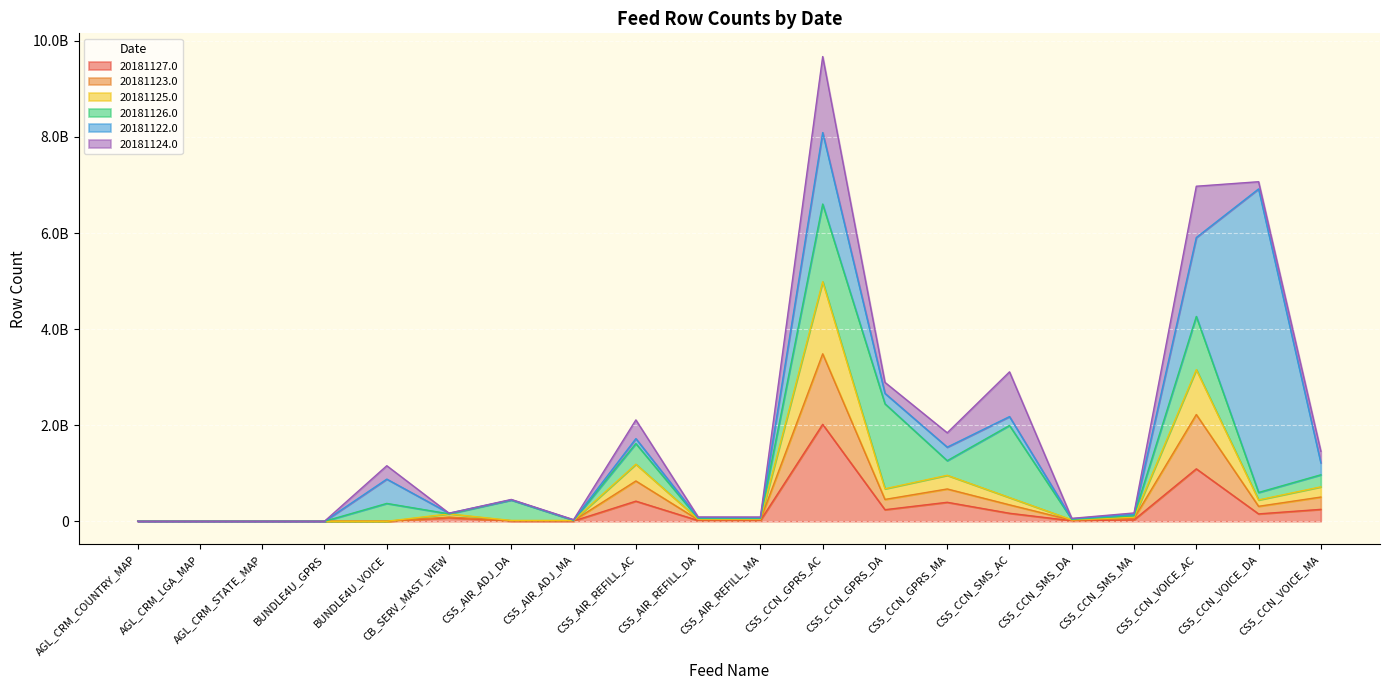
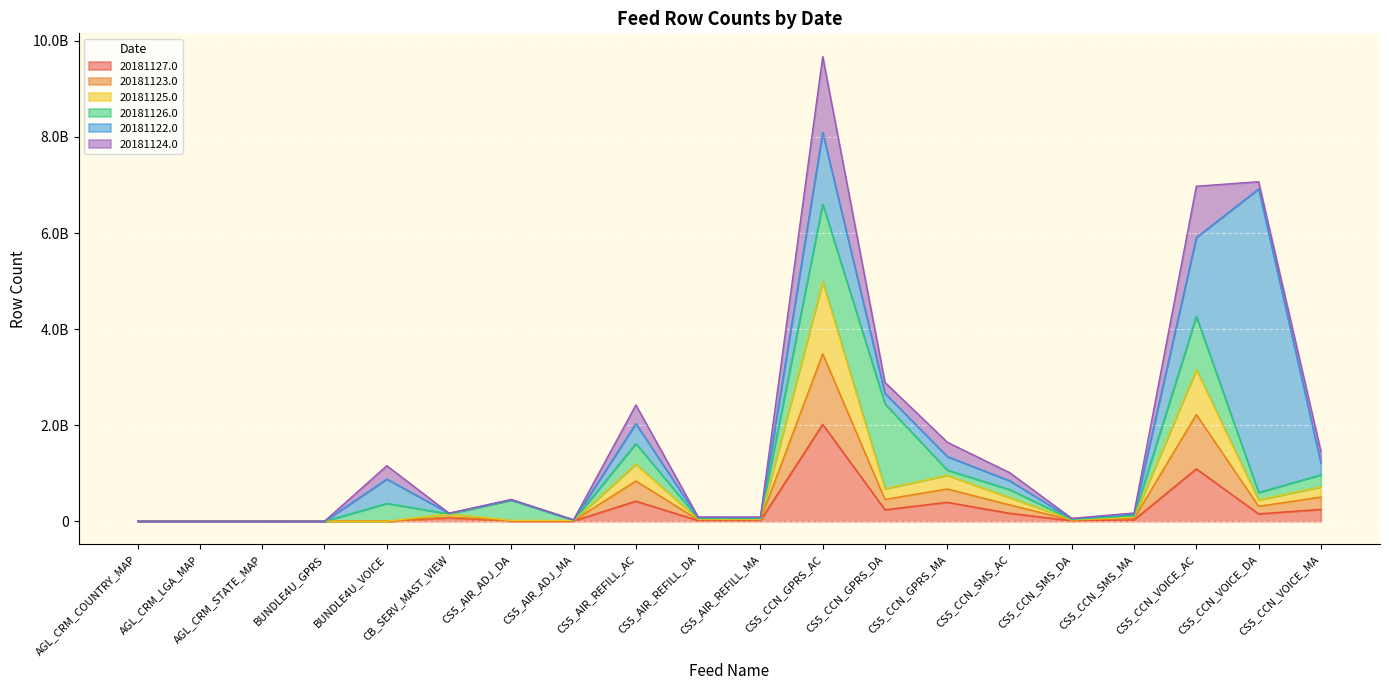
20181122.0, CS5_AIR_REFILL_AC: 100000000 -> 400000000
20181126.0, CS5_CCN_GPRS_MA: 300000000 -> 100000000
20181126.0, CS5_CCN_SMS_AC: 1500000000 -> 200000000
20181124.0, CS5_CCN_SMS_AC: 900000000 -> 200000000
